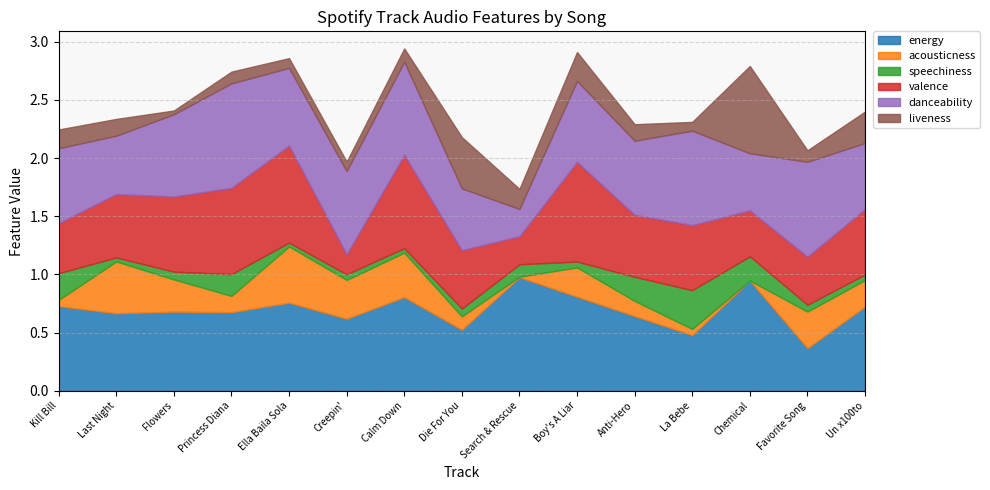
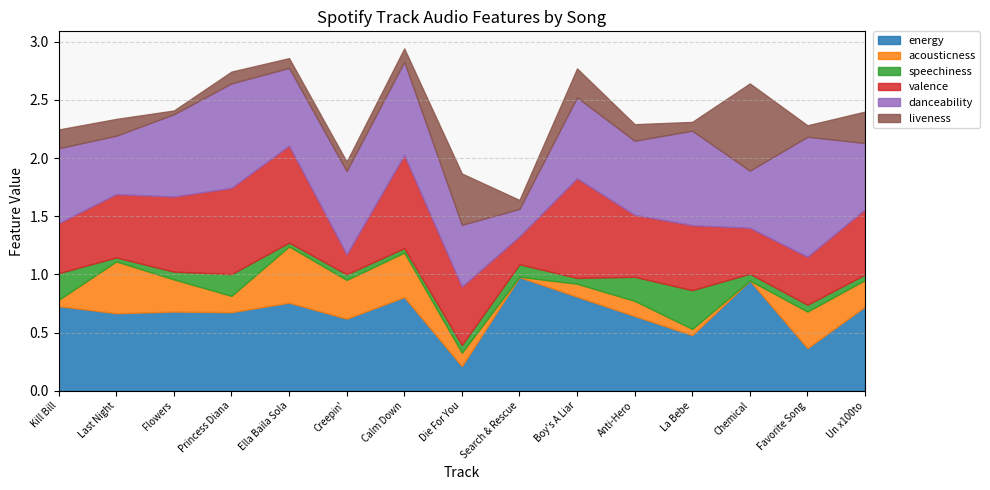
energy, Die For You: 0.53 -> 0.21
liveness, Search & Rescue: 0.17 -> 0.08
acousticness, Boy's A Liar: 0.25 -> 0.11
speechiness, Chemical: 0.21 -> 0.06
danceability, Favorite Song: 0.82 -> 1.03
